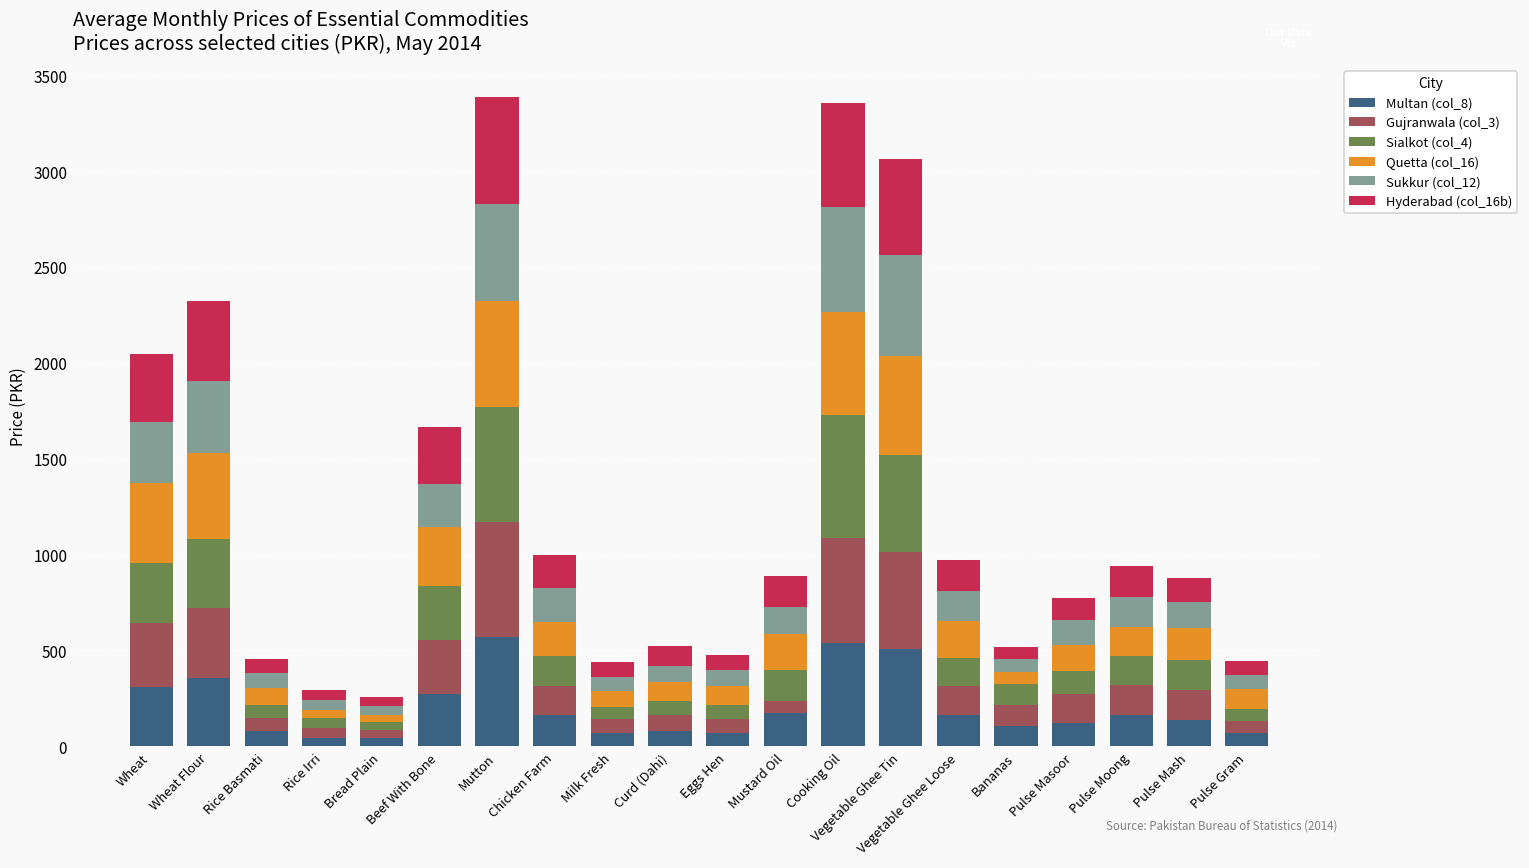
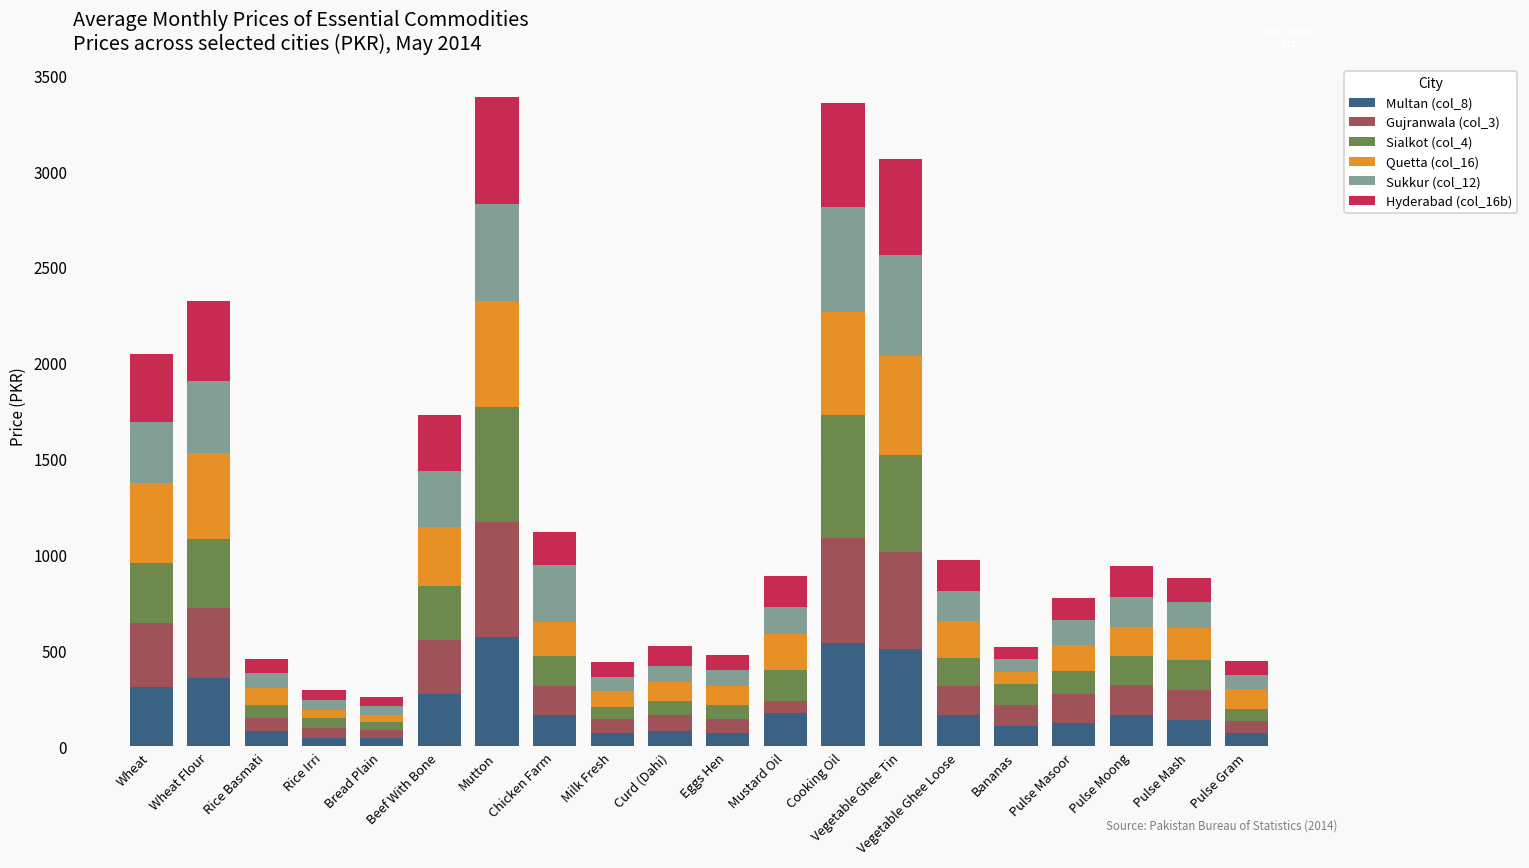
Sukkur (col_12), Beef With Bone: 220 -> 290
Sukkur (col_12), Chicken Farm: 180 -> 300
